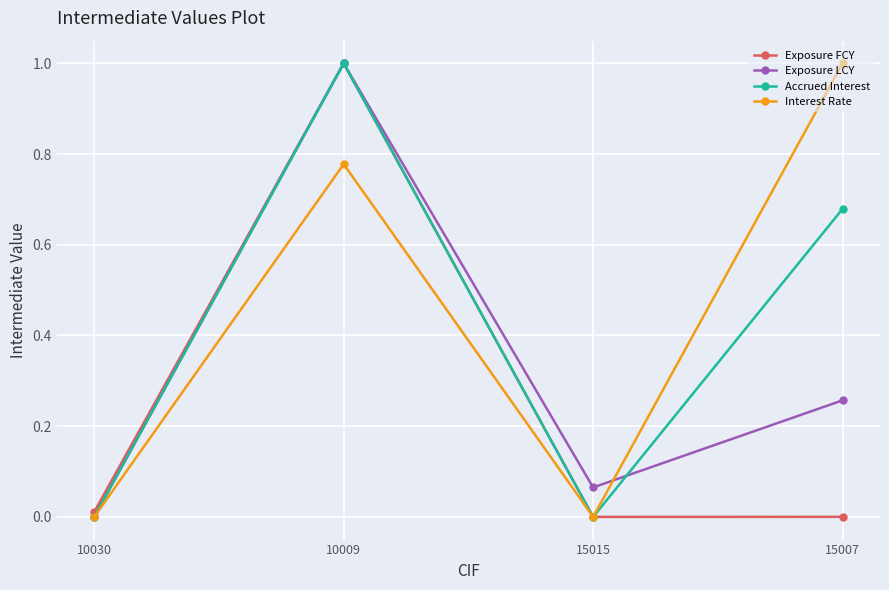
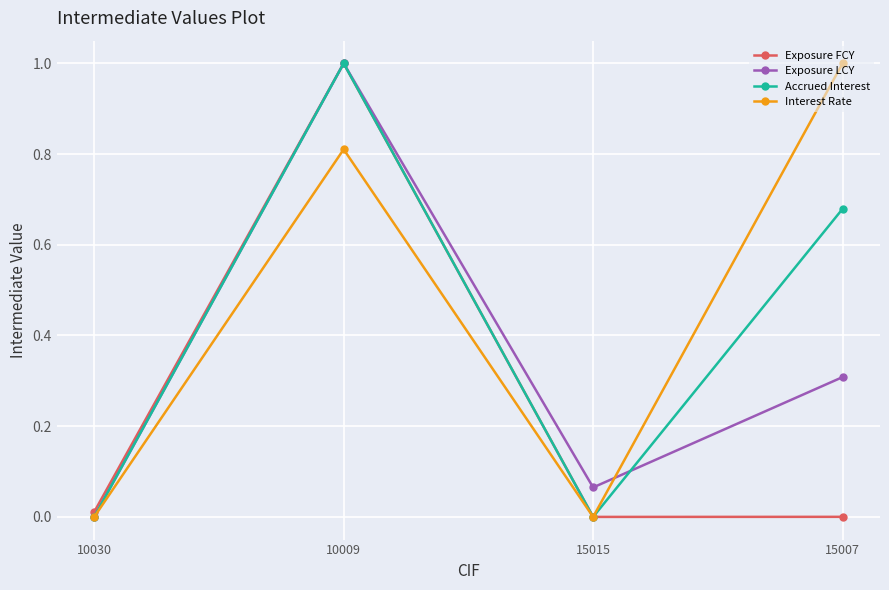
Interest Rate, 10009: 0.78 -> 0.81
Exposure LCY, 15007: 0.26 -> 0.31
